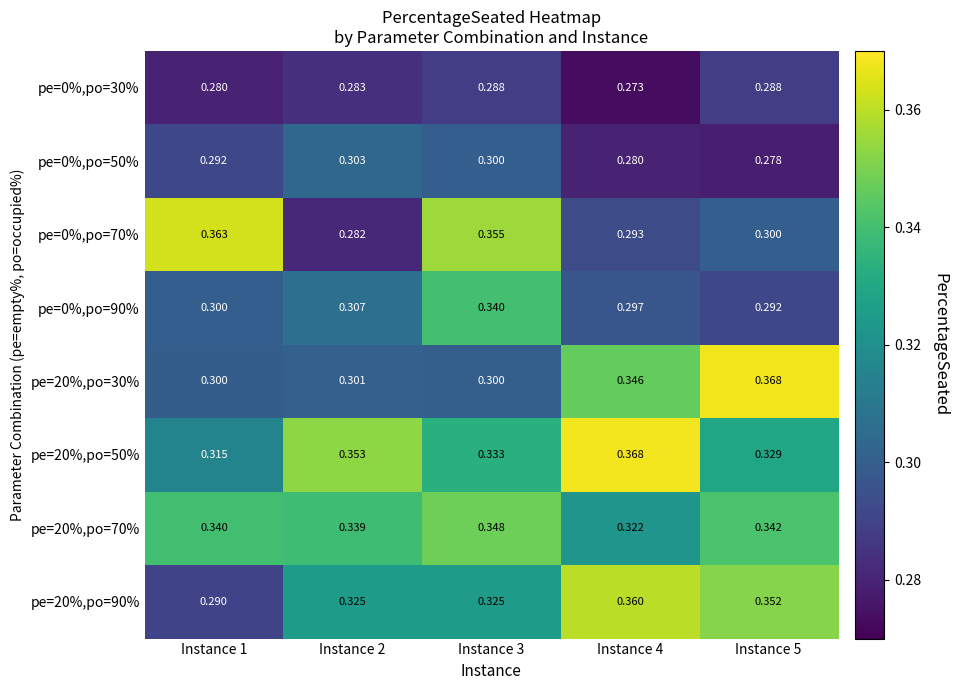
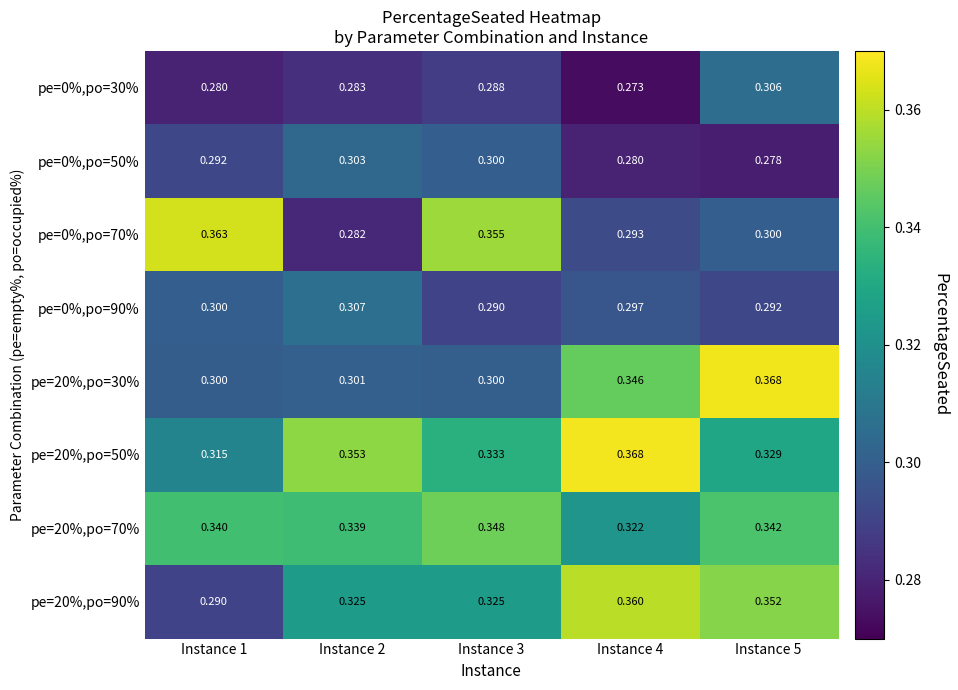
pe=0%,po=30%, Instance 5: 0.288 -> 0.306
pe=0%,po=90%, Instance 3: 0.340 -> 0.290
